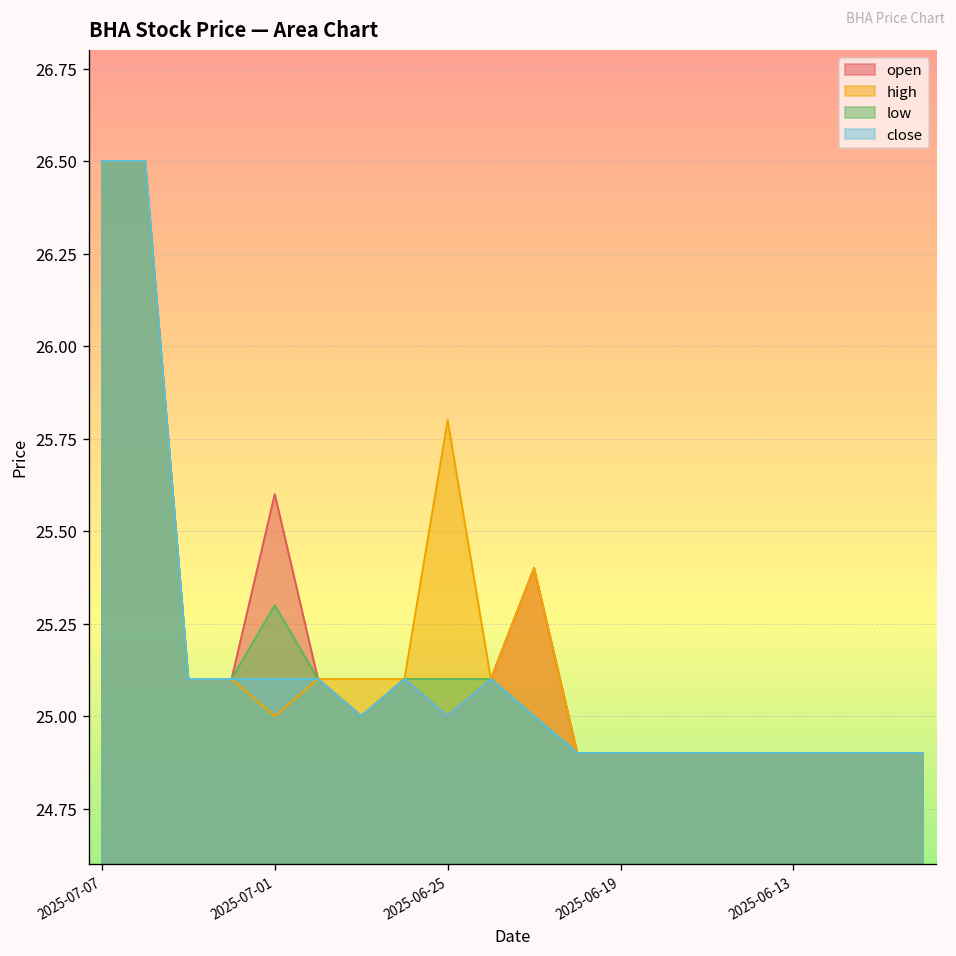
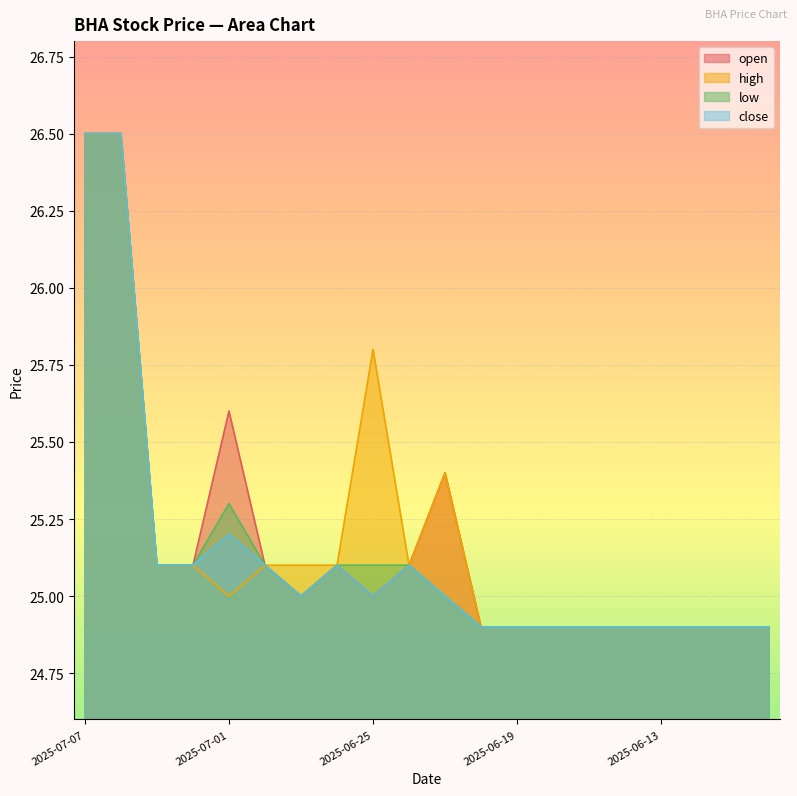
close, 2025-07-01: 25.1 -> 25.2
